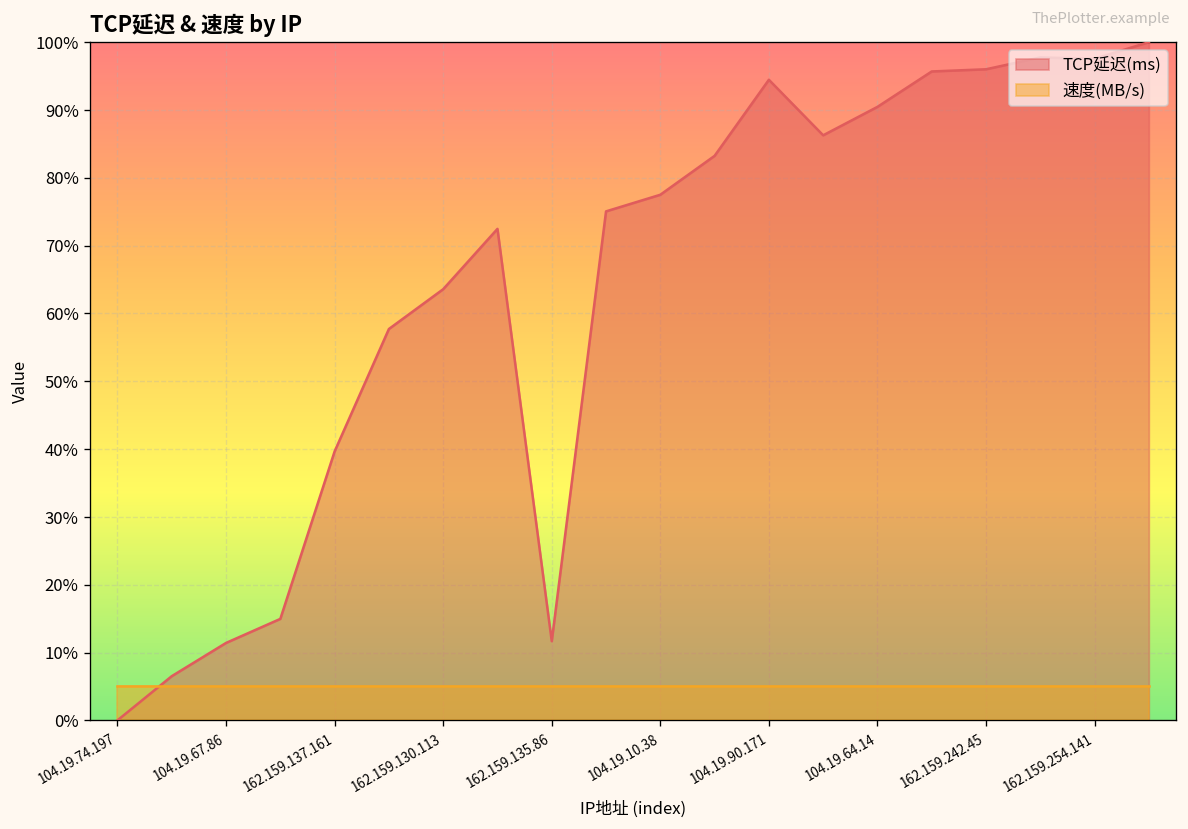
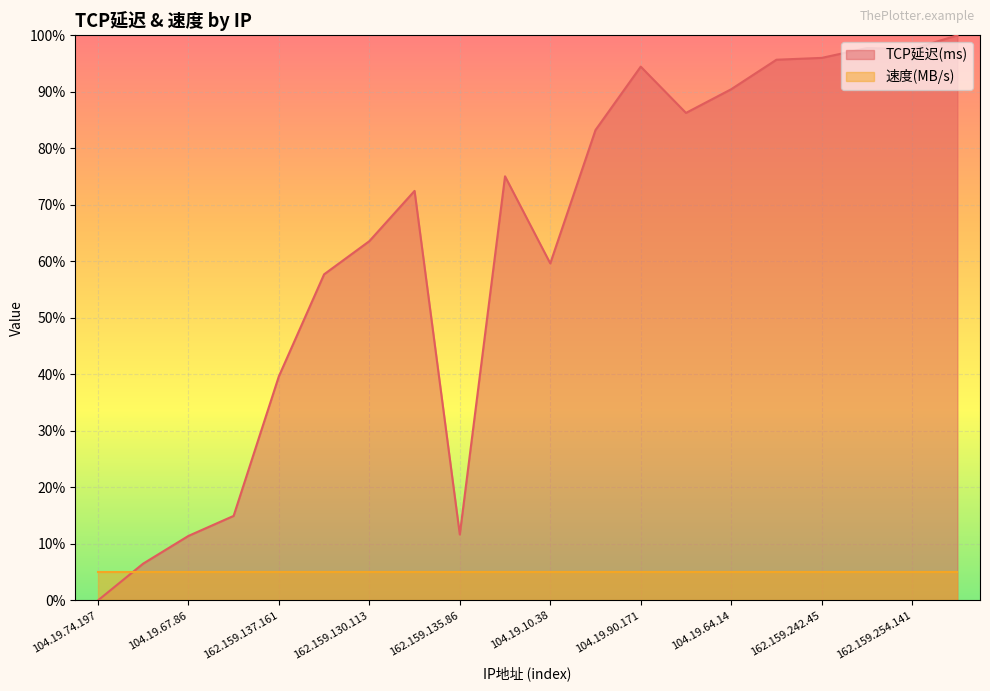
TCP延迟(ms), 104.19.10.38: 77% -> 60%
